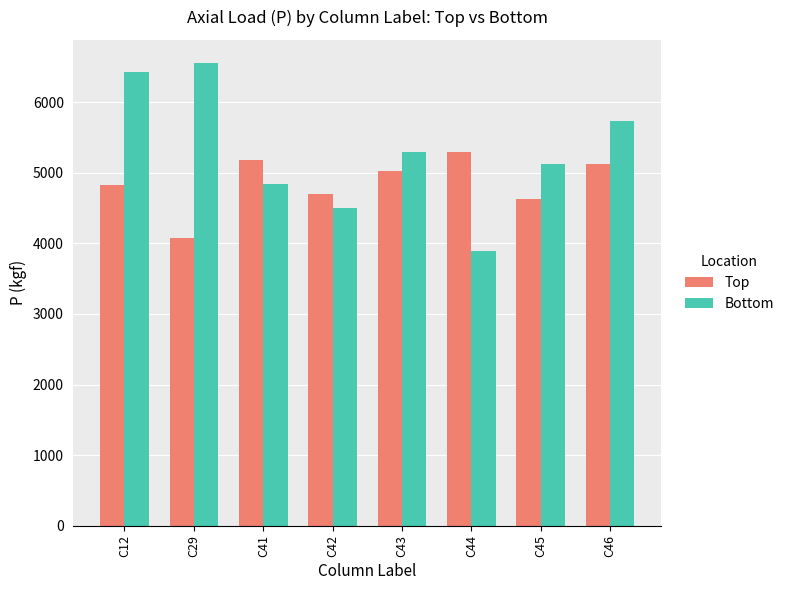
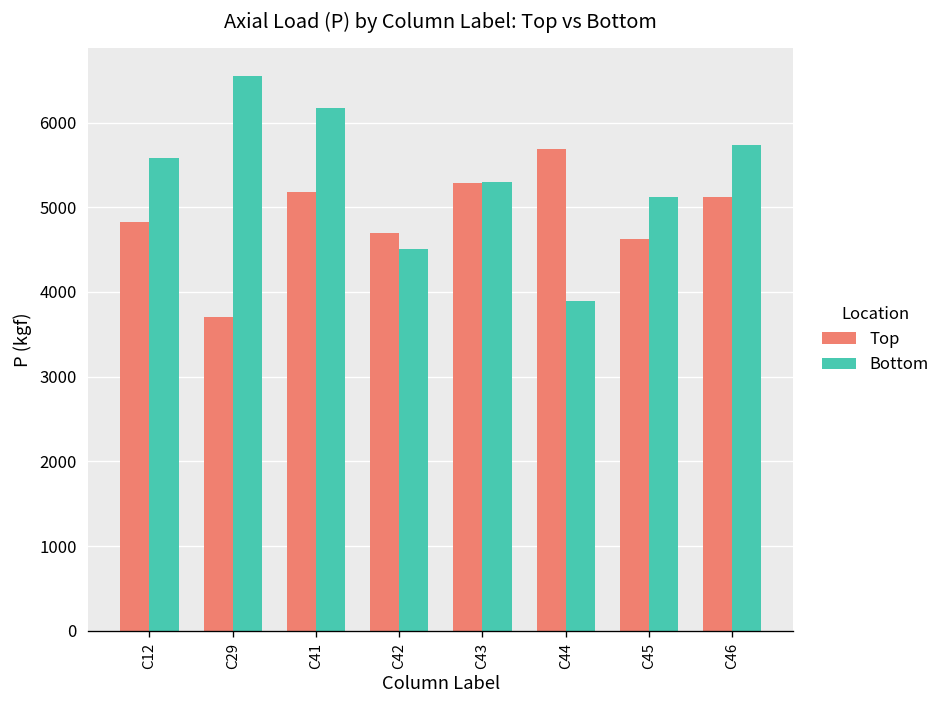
Bottom, C12: 6400 -> 5600
Top, C29: 4100 -> 3700
Bottom, C41: 4800 -> 6200
Top, C43: 5000 -> 5300
Top, C44: 5300 -> 5700
